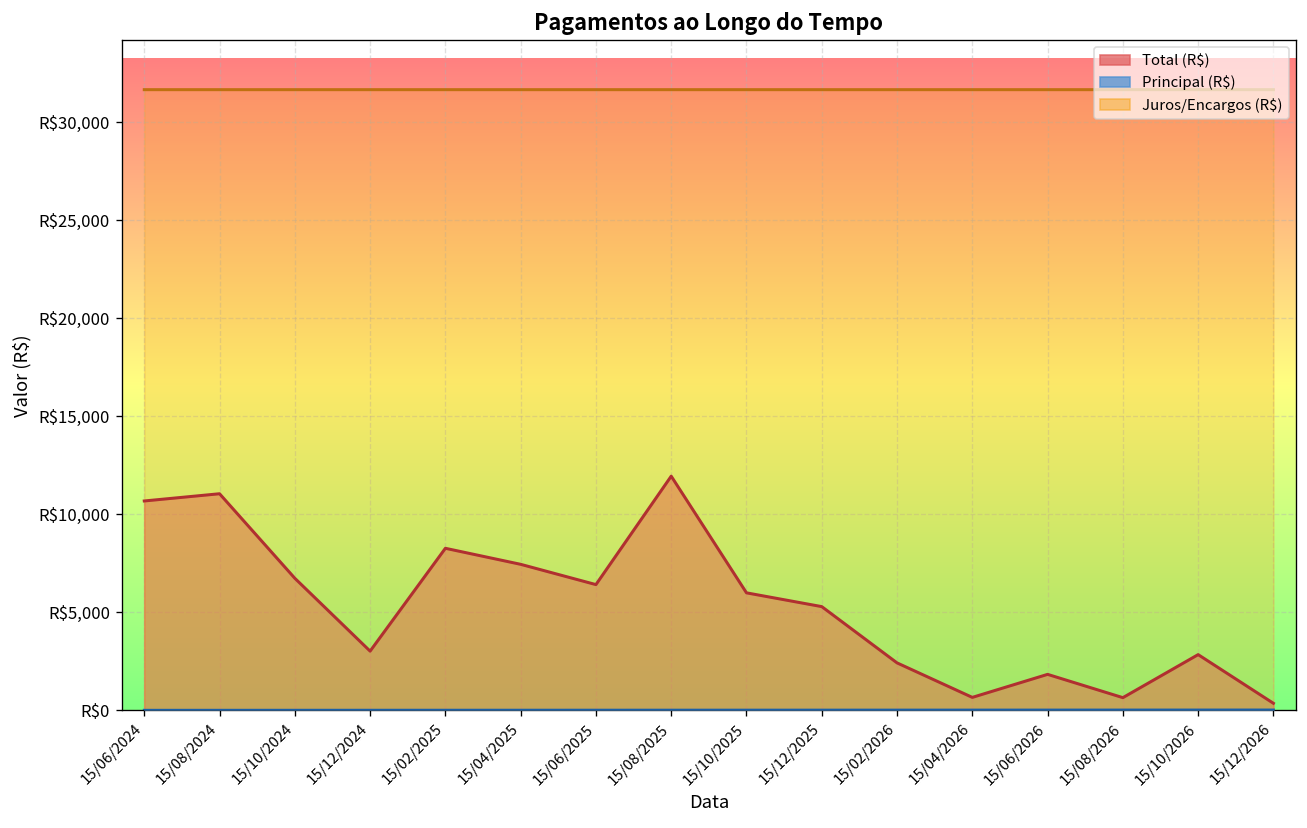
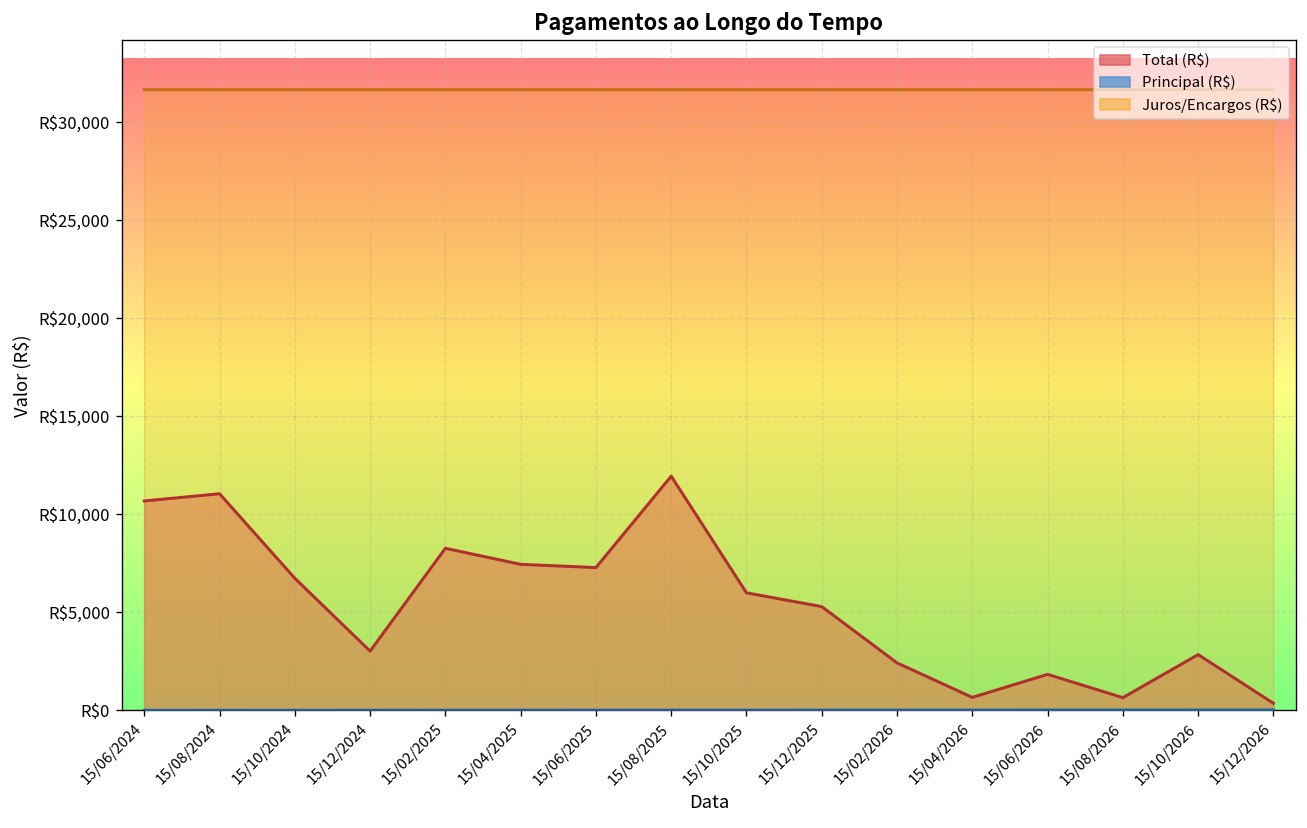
Total (R$), 15/06/2025: R$6,400 -> R$7,300
